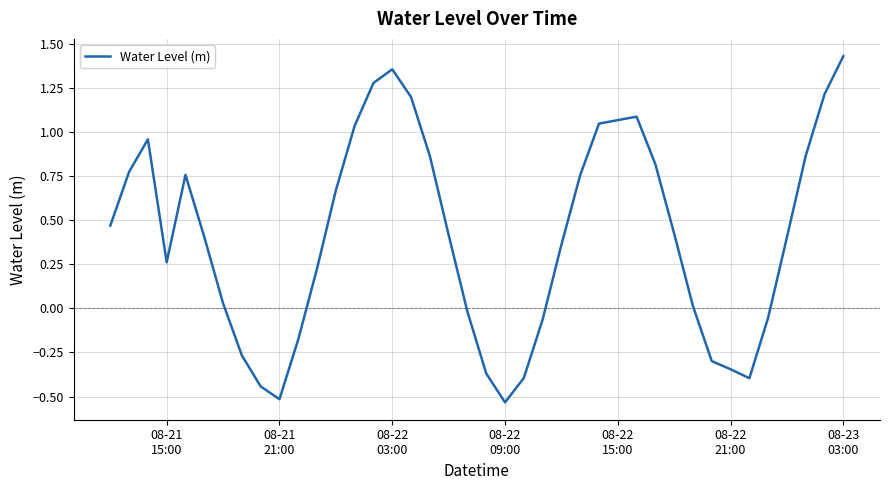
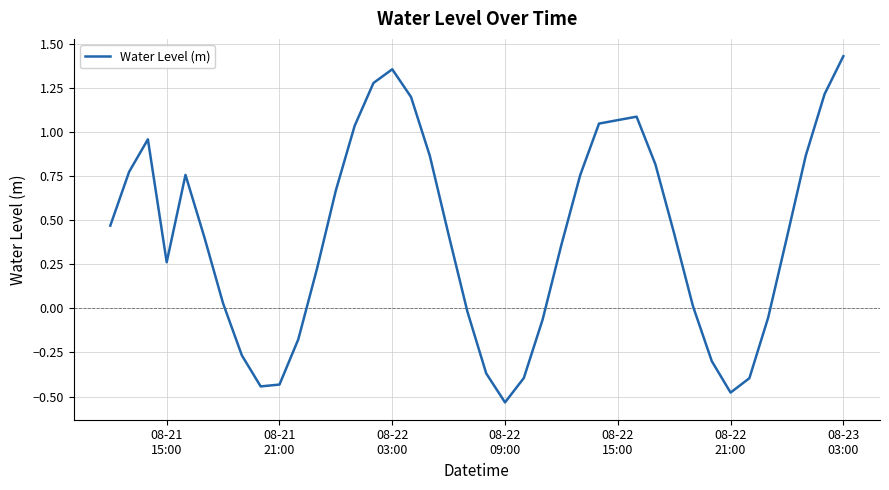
08-21 21:00: -0.52 -> -0.43
08-22 21:00: -0.35 -> -0.48
